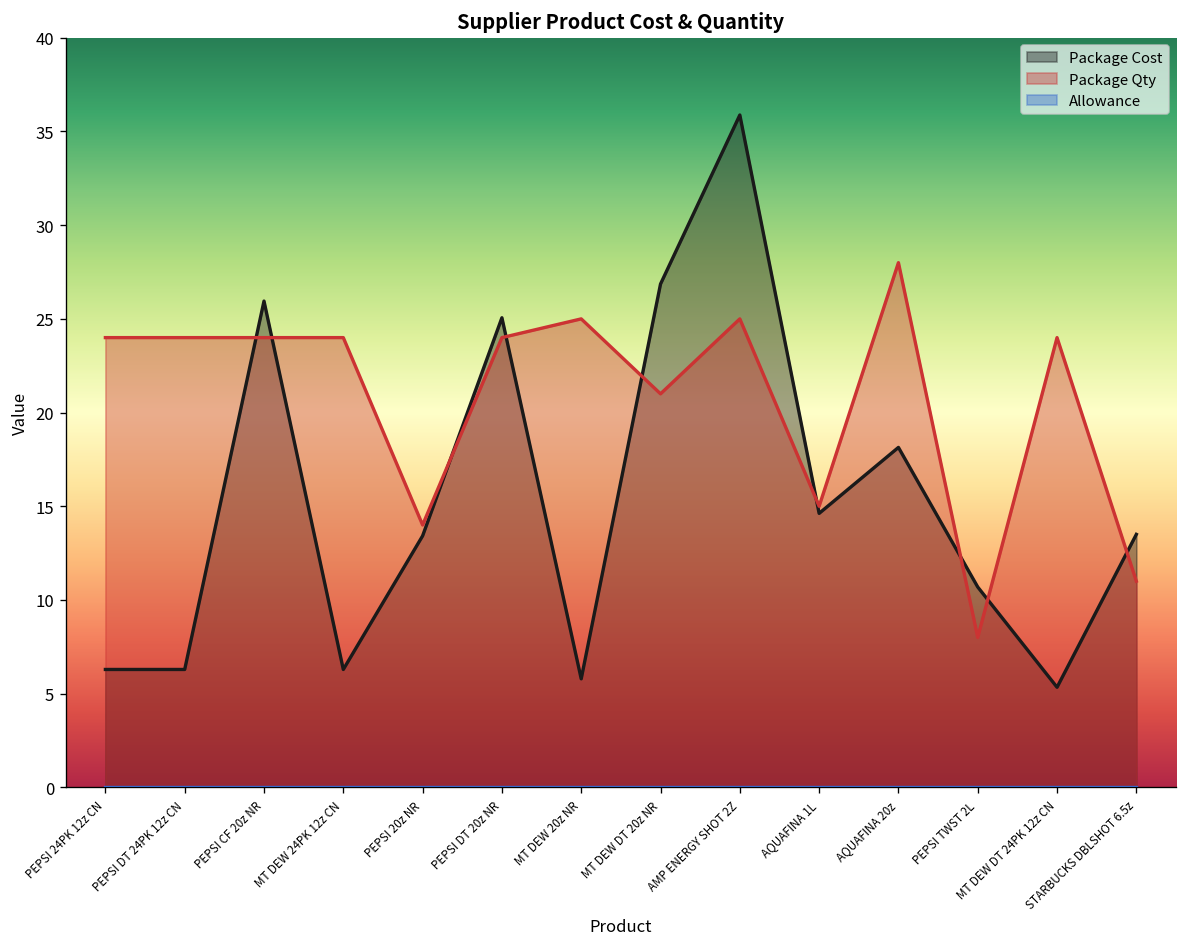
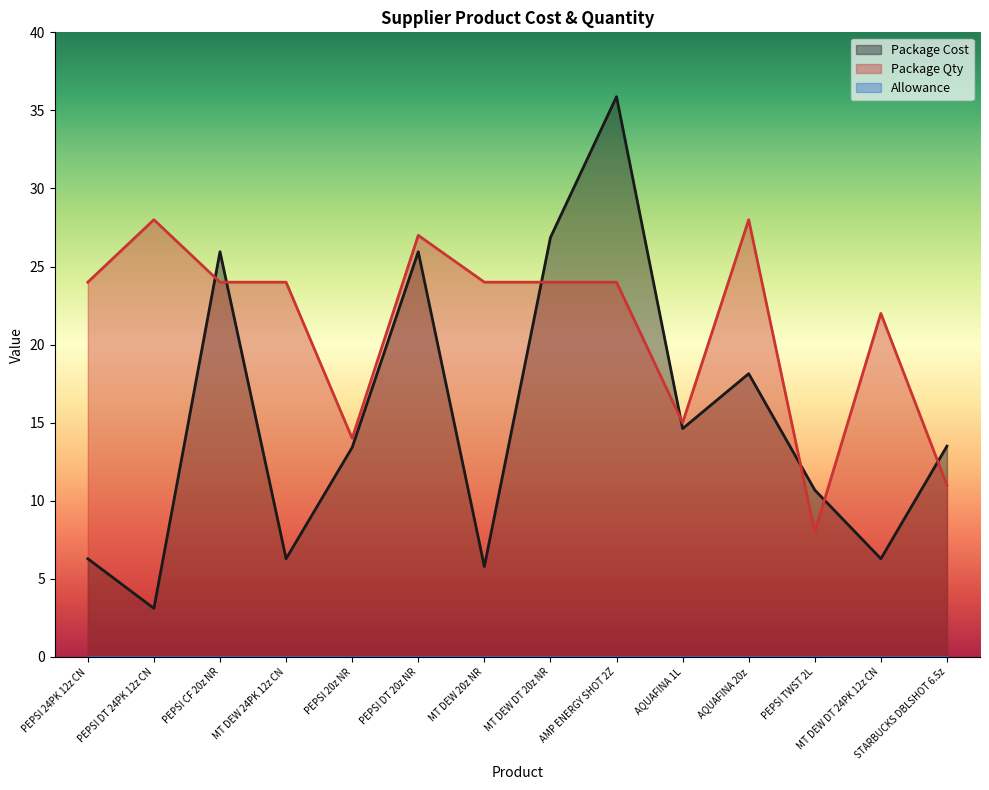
Package Cost, PEPSI DT 24PK 12z CN: 6.3 -> 3.1
Package Qty, PEPSI DT 24PK 12z CN: 24 -> 28
Package Cost, PEPSI DT 20z NR: 25.1 -> 26.0
Package Qty, PEPSI DT 20z NR: 24 -> 27
Package Qty, MT DEW 20z NR: 25 -> 24
Package Qty, MT DEW DT 20z NR: 21 -> 24
Package Qty, AMP ENERGY SHOT 2Z: 25 -> 24
Package Cost, MT DEW DT 24PK 12z CN: 5.3 -> 6.3
Package Qty, MT DEW DT 24PK 12z CN: 24 -> 22
